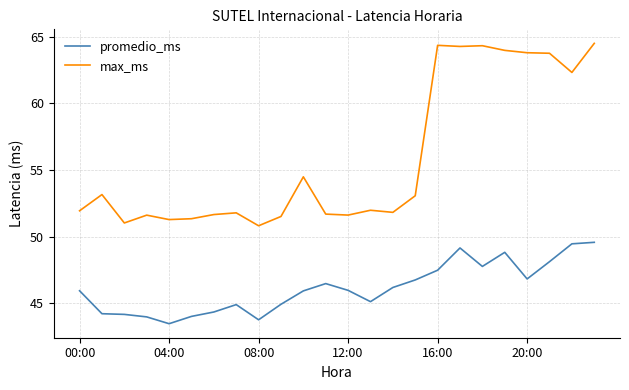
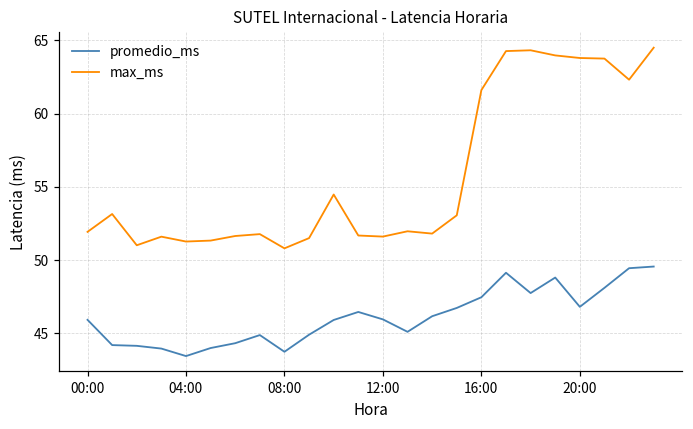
max_ms, 16:00: 64.3 -> 61.6
